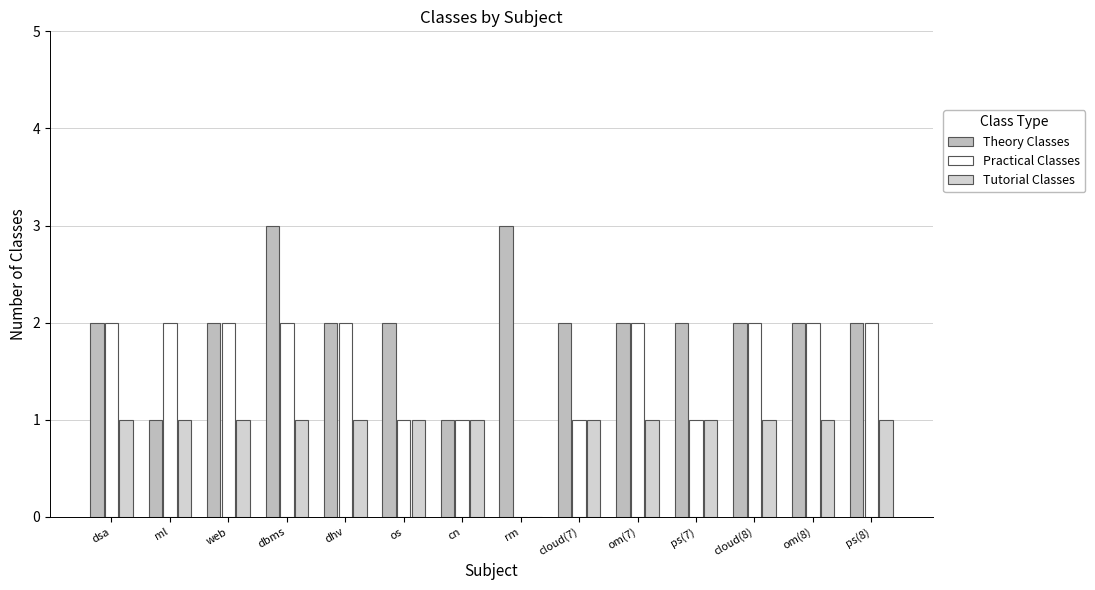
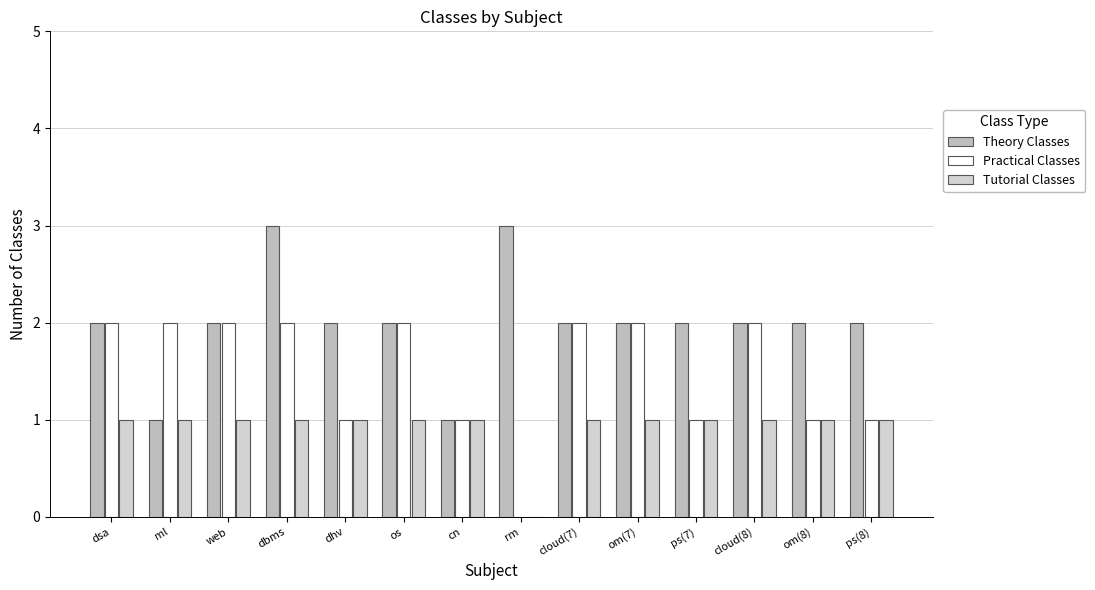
Practical Classes, dhv: 2 -> 1
Practical Classes, os: 1 -> 2
Practical Classes, cloud(7): 1 -> 2
Practical Classes, om(8): 2 -> 1
Practical Classes, ps(8): 2 -> 1
